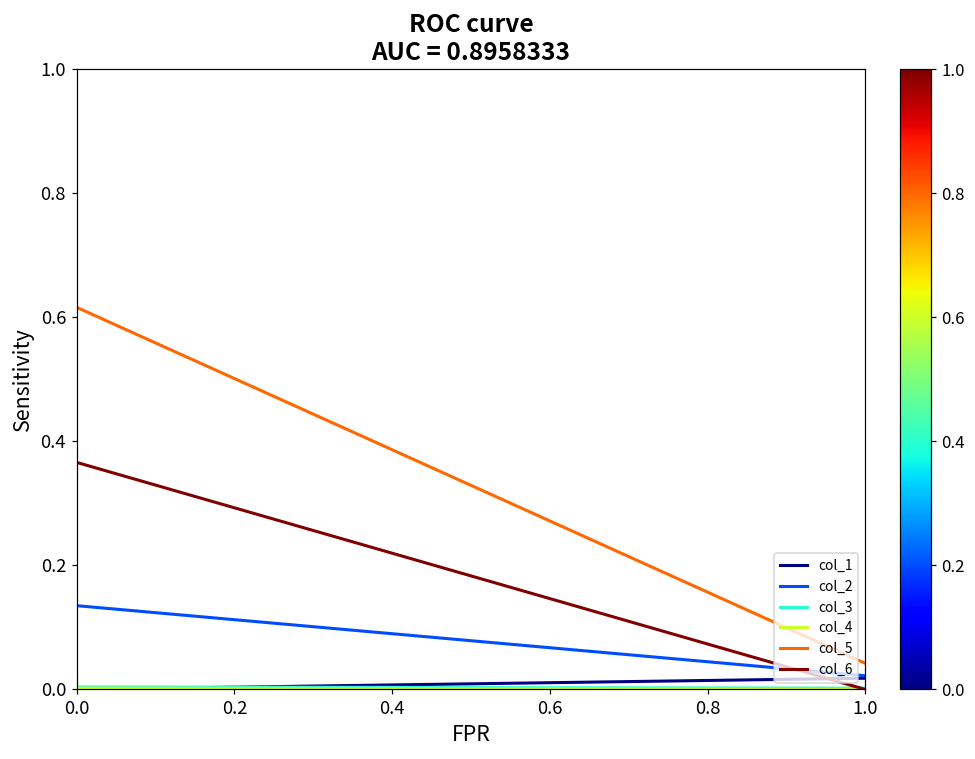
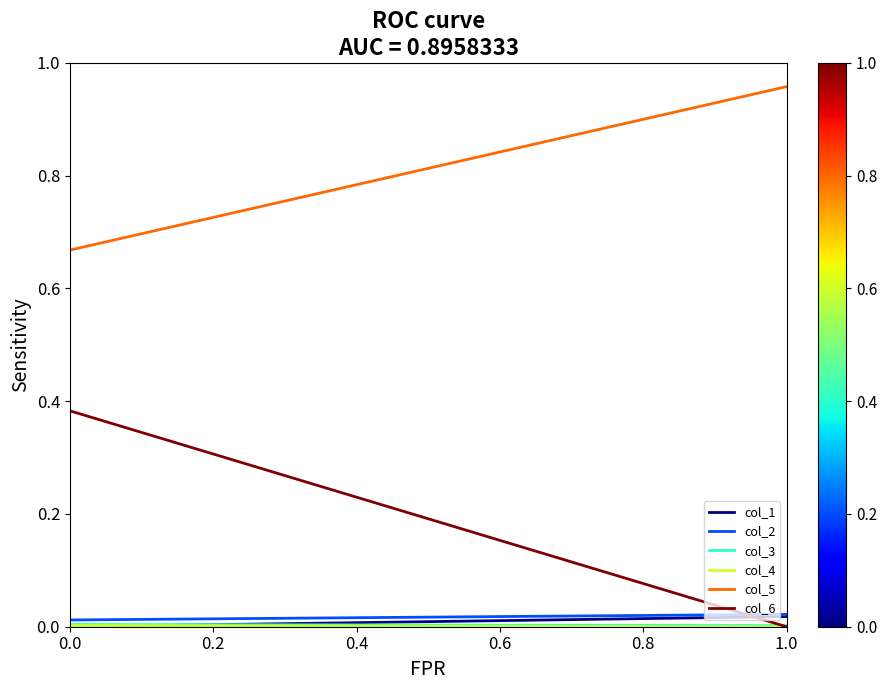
col_2, 0.0: 0.14 -> 0.01
col_5, 0.0: 0.62 -> 0.67
col_6, 0.0: 0.37 -> 0.38
col_5, 1.0: 0.04 -> 0.96
